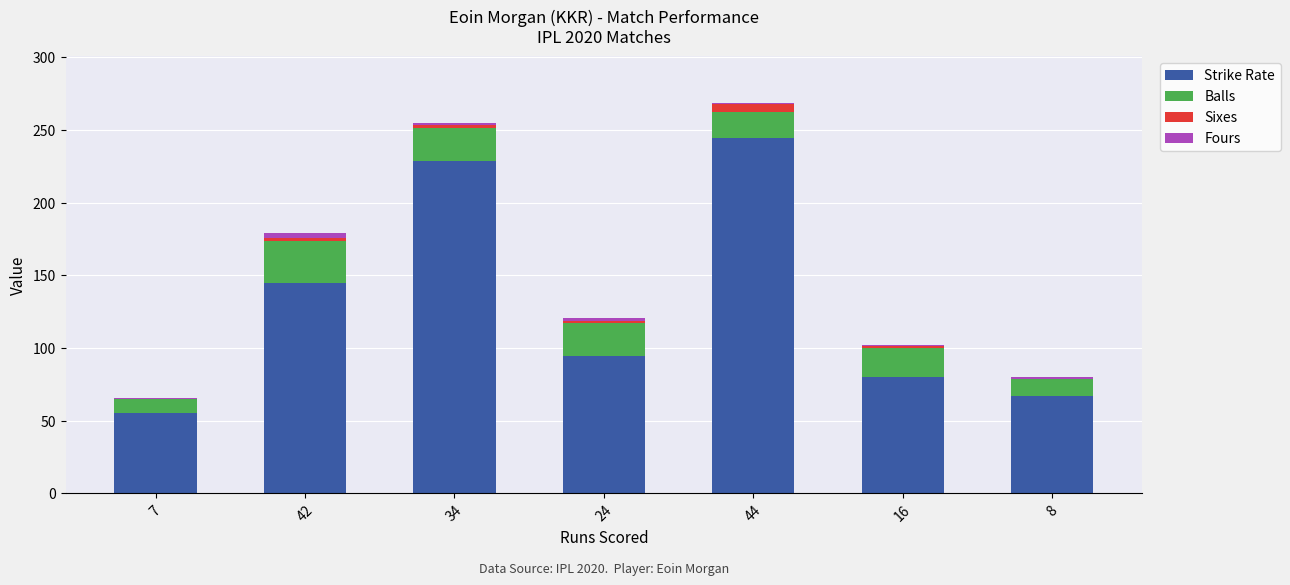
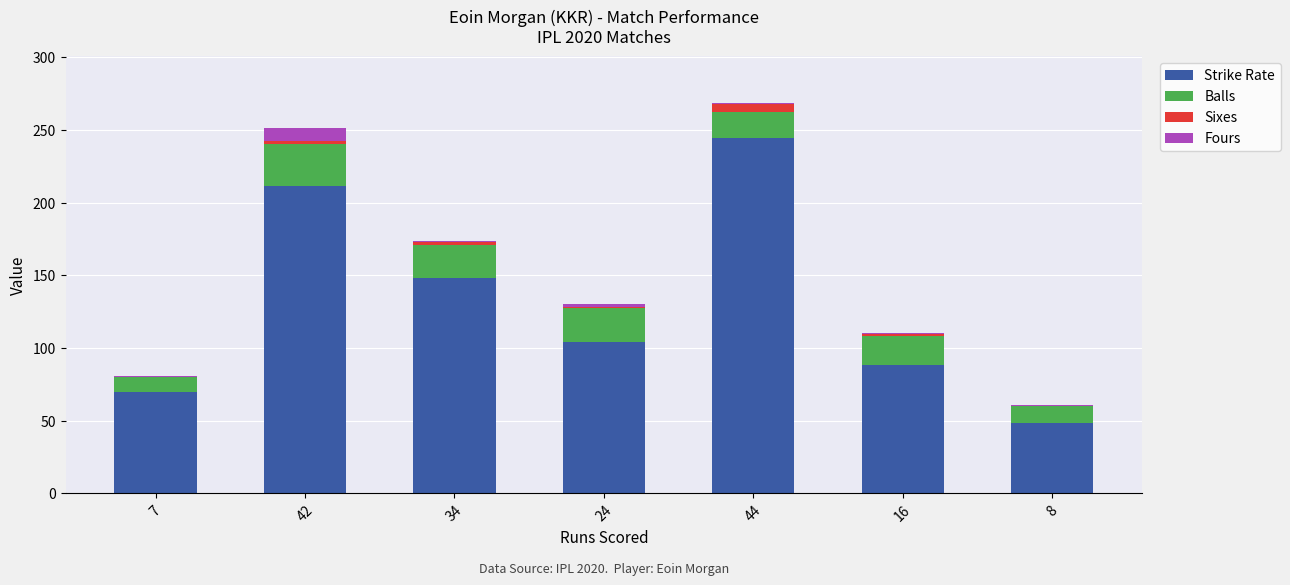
Strike Rate, 7: 55 -> 70
Strike Rate, 42: 145 -> 211
Fours, 42: 3 -> 9
Strike Rate, 34: 228 -> 148
Strike Rate, 24: 94 -> 104
Strike Rate, 16: 80 -> 88
Strike Rate, 8: 67 -> 48
